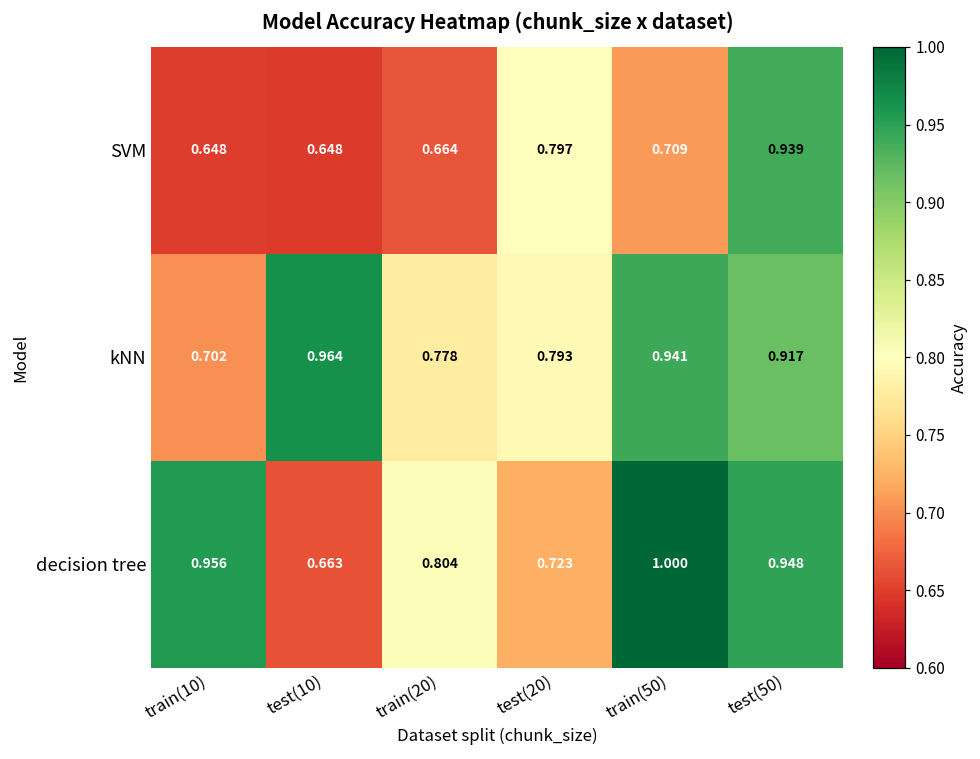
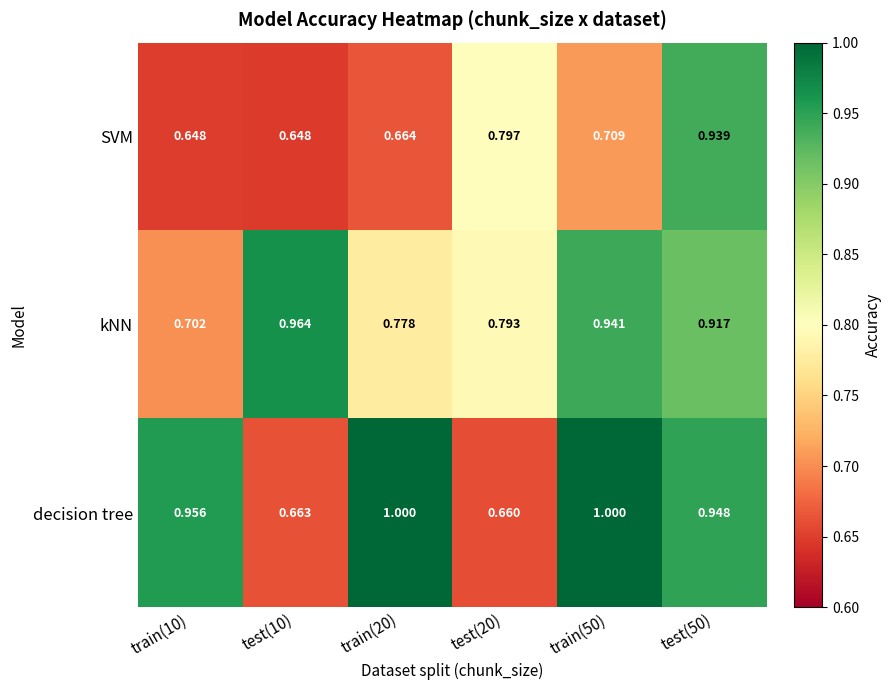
decision tree, train(20): 0.804 -> 1.000
decision tree, test(20): 0.723 -> 0.660
